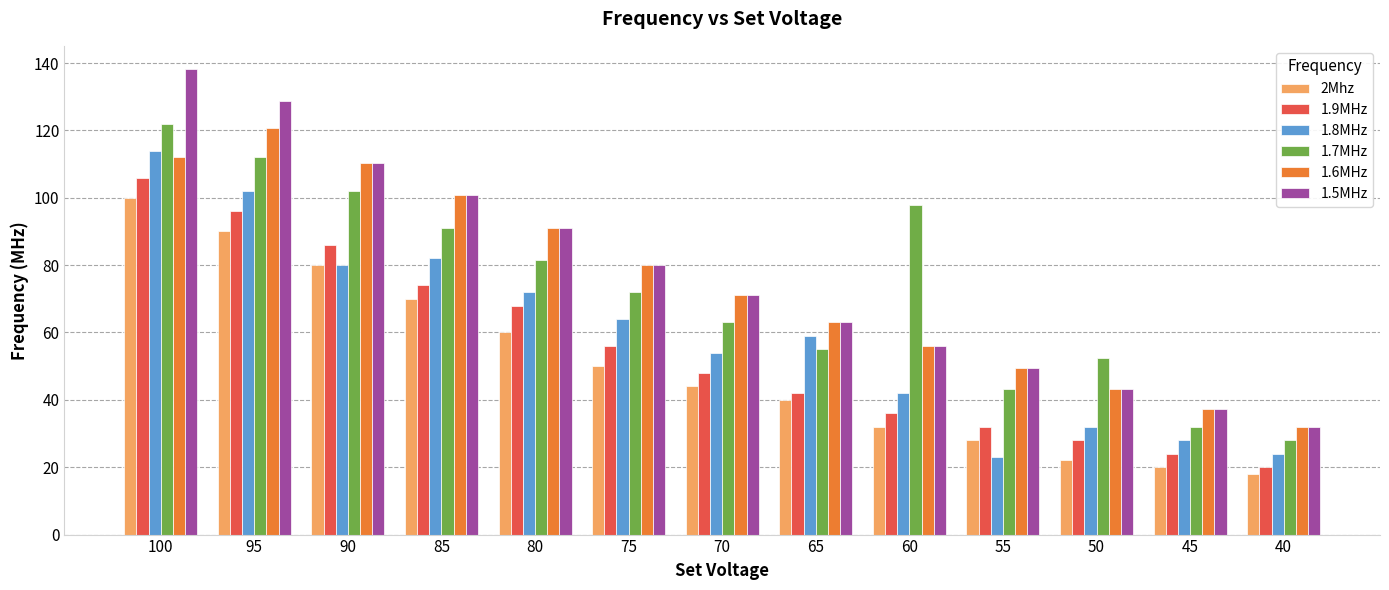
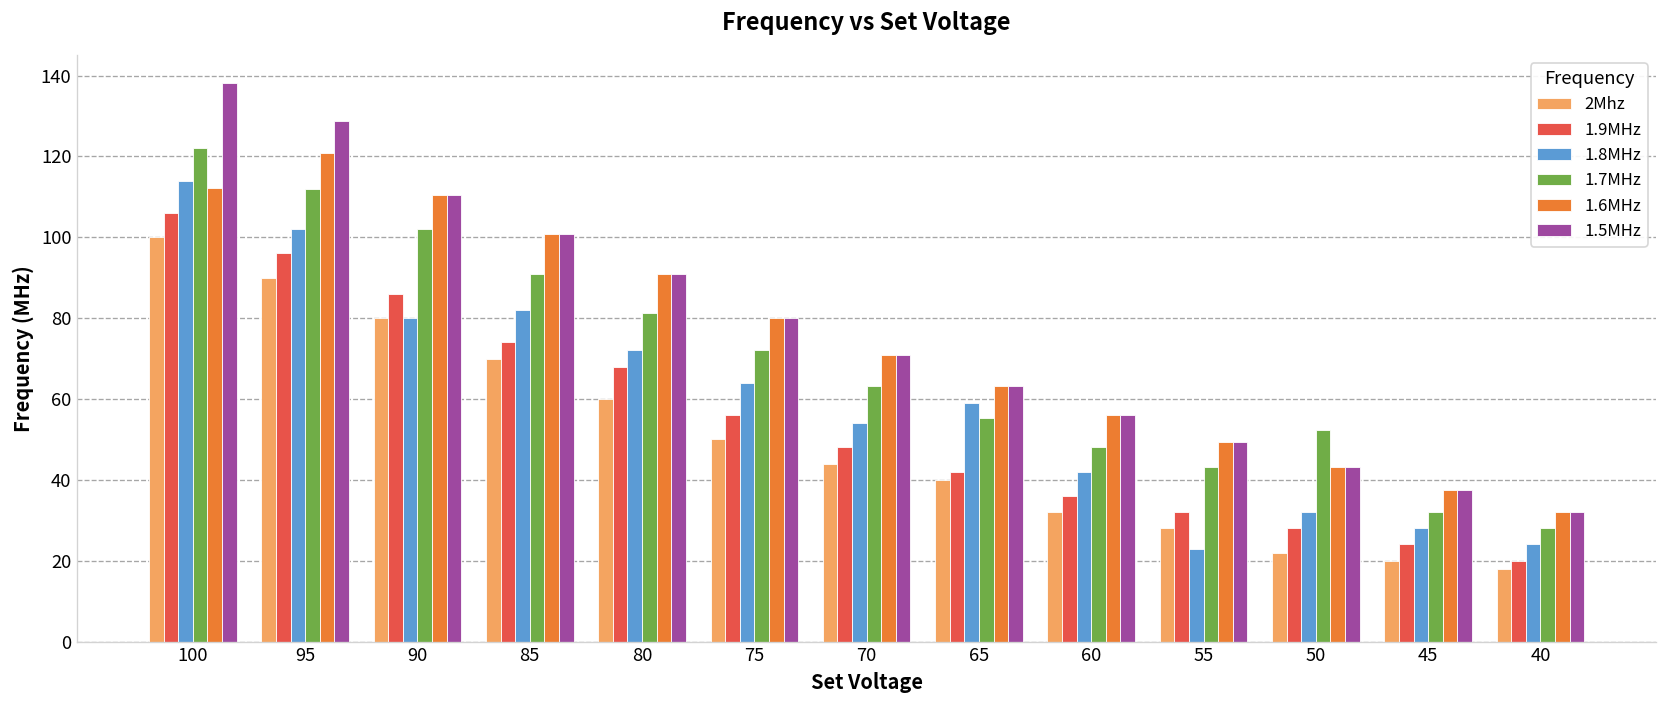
1.7MHz, 60: 98 -> 48
